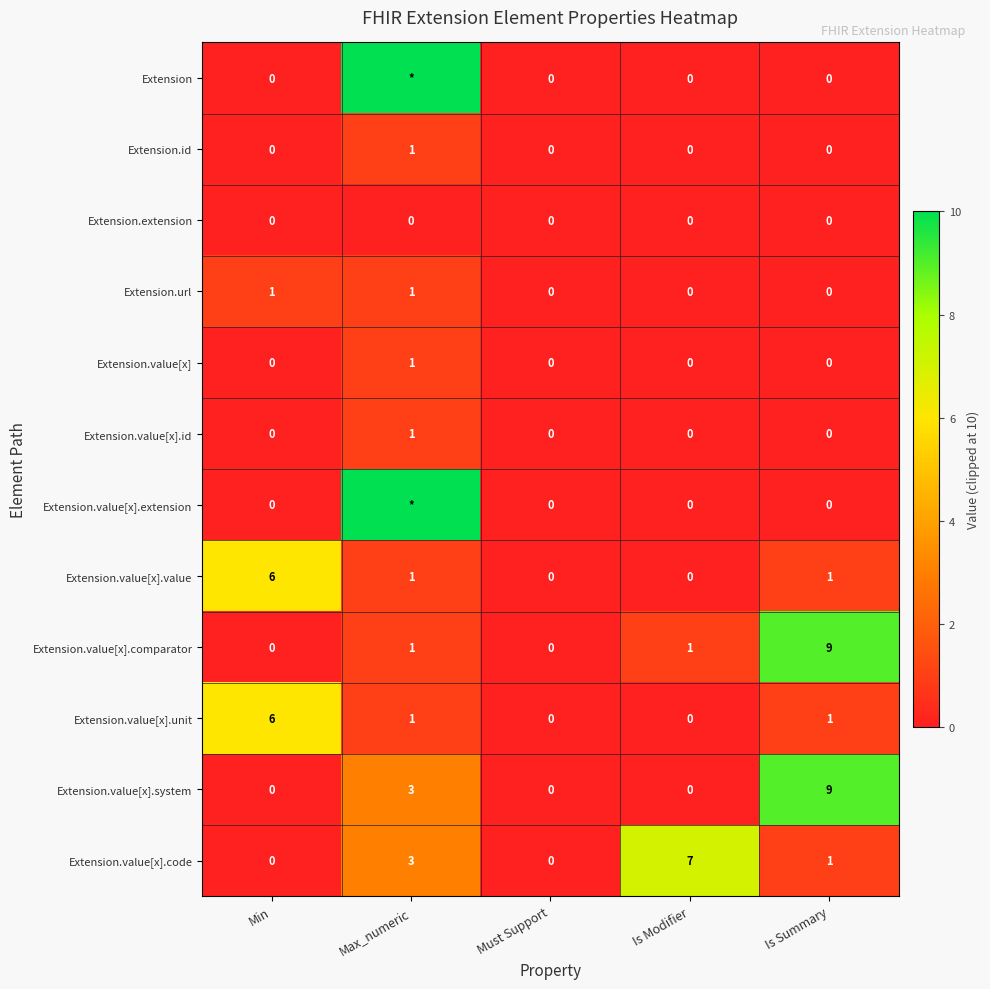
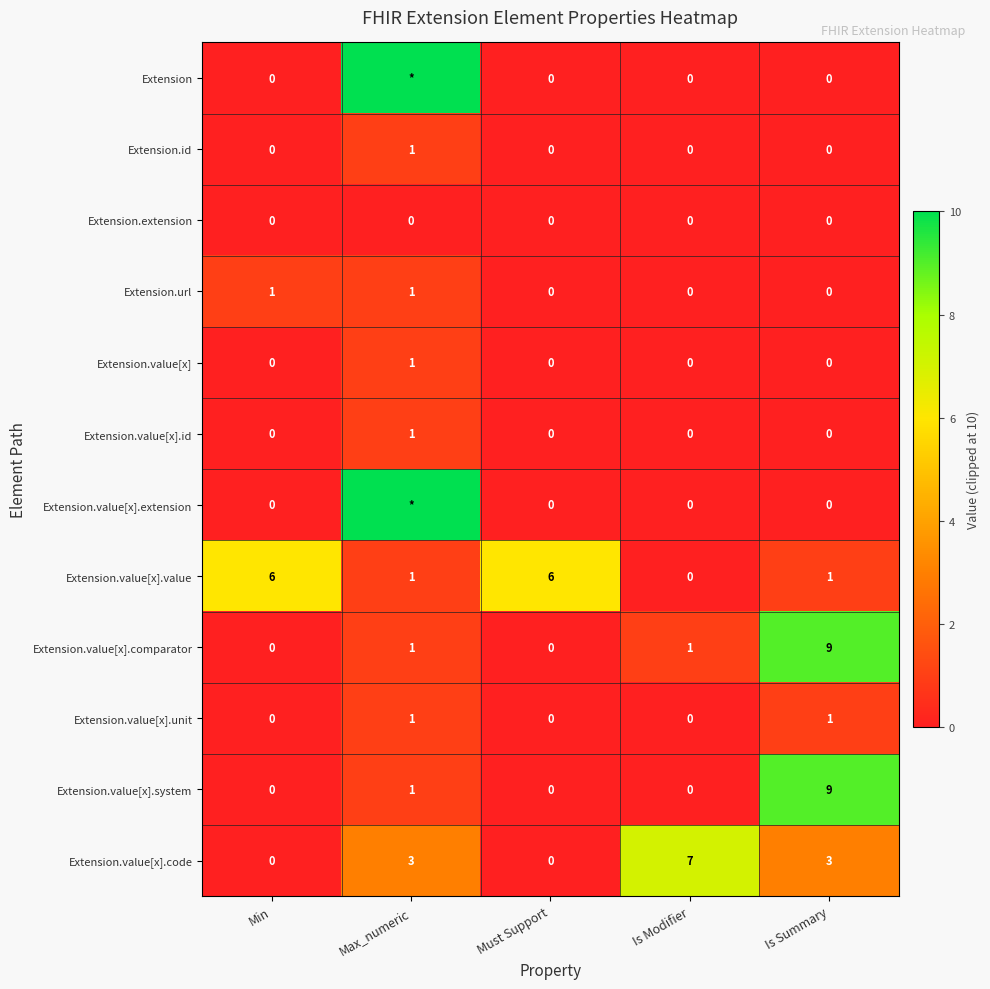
Extension.value[x].value, Must Support: 0 -> 6
Extension.value[x].unit, Min: 6 -> 0
Extension.value[x].system, Max_numeric: 3 -> 1
Extension.value[x].code, Is Summary: 1 -> 3
